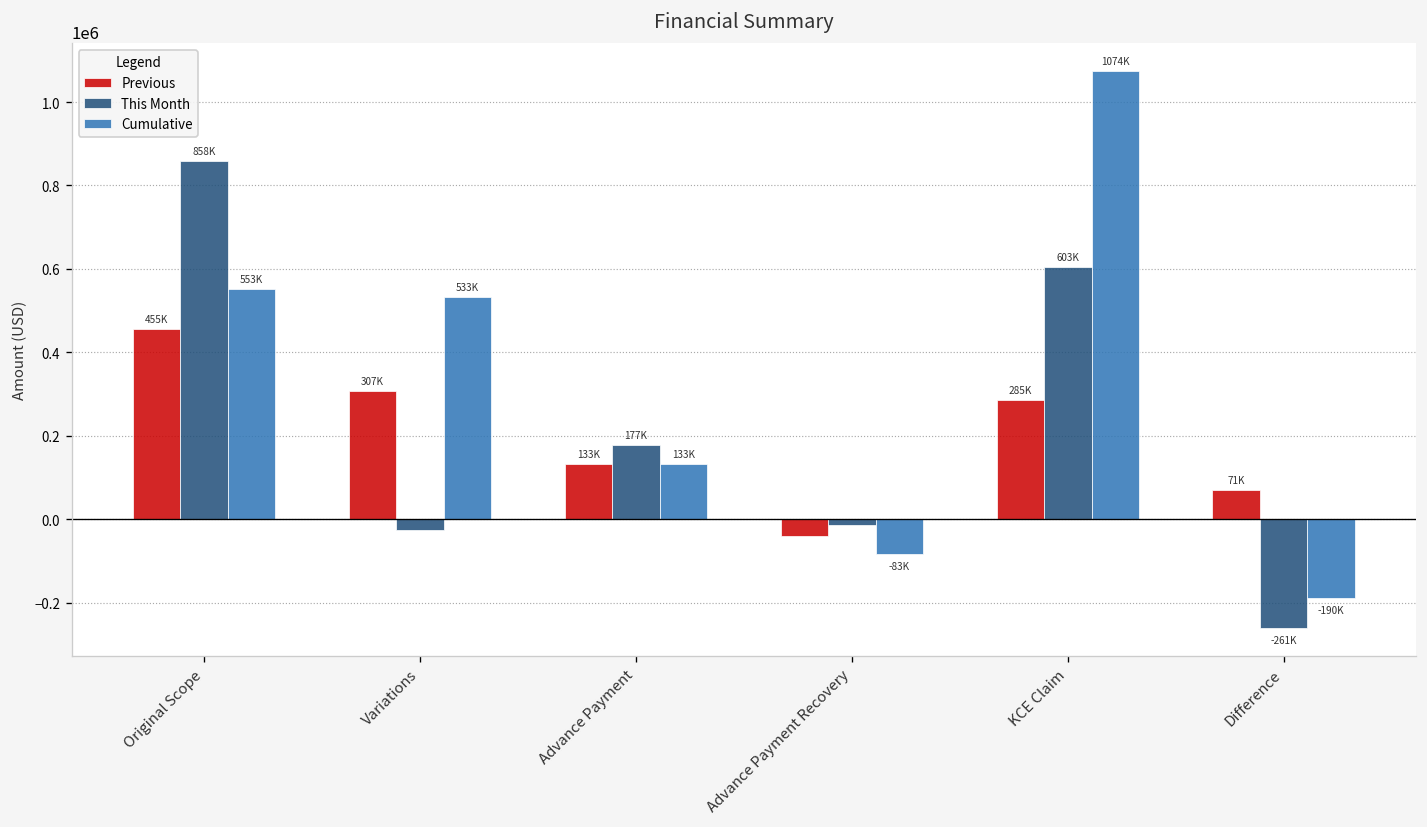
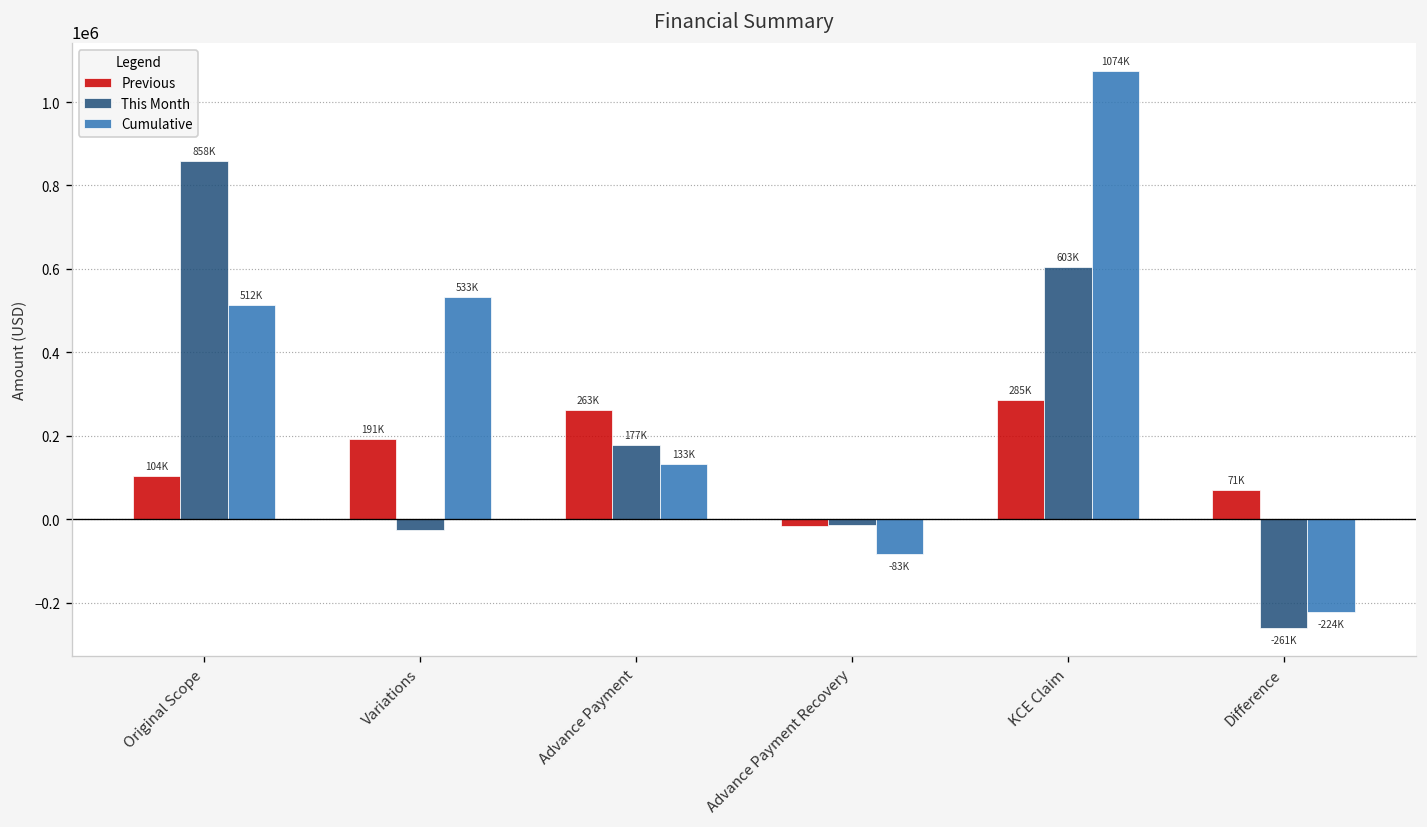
Previous, Original Scope: 455K -> 104K
Cumulative, Original Scope: 553K -> 512K
Previous, Variations: 307K -> 191K
Previous, Advance Payment: 133K -> 263K
Previous, Advance Payment Recovery: -40000 -> -20000
Cumulative, Difference: -190K -> -224K
